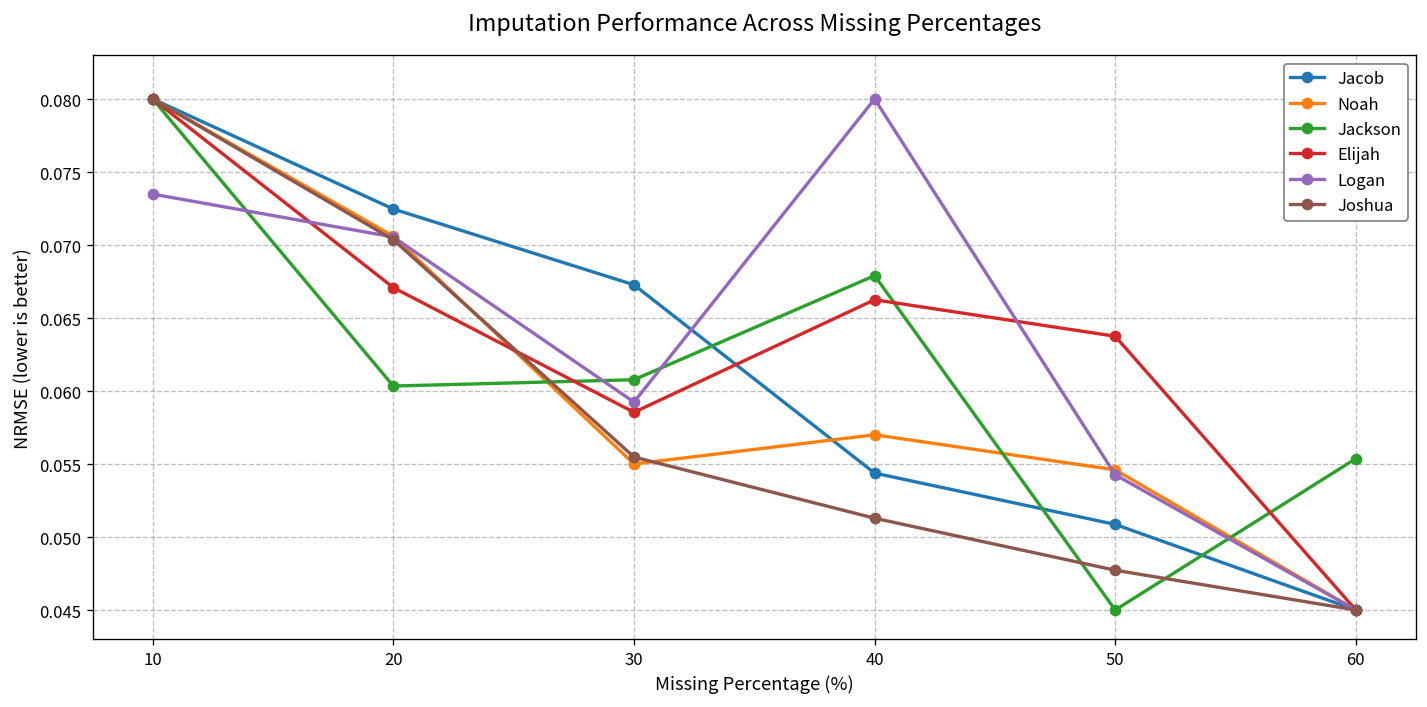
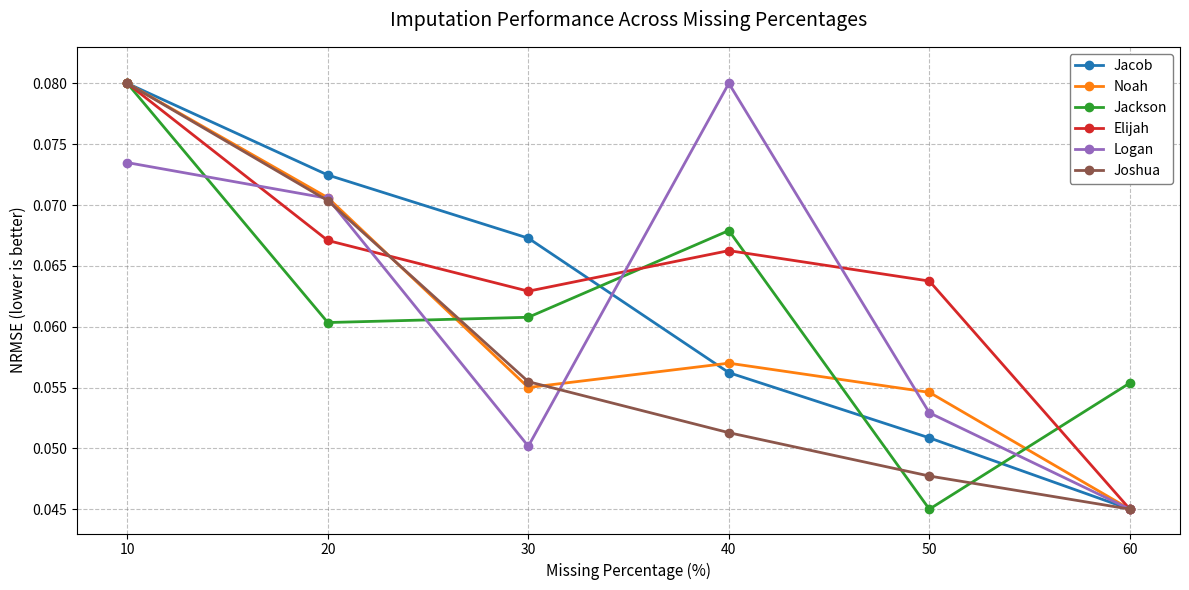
Elijah, 30: 0.0585 -> 0.0629
Logan, 30: 0.0592 -> 0.0502
Jacob, 40: 0.0544 -> 0.0562
Logan, 50: 0.0543 -> 0.0529
